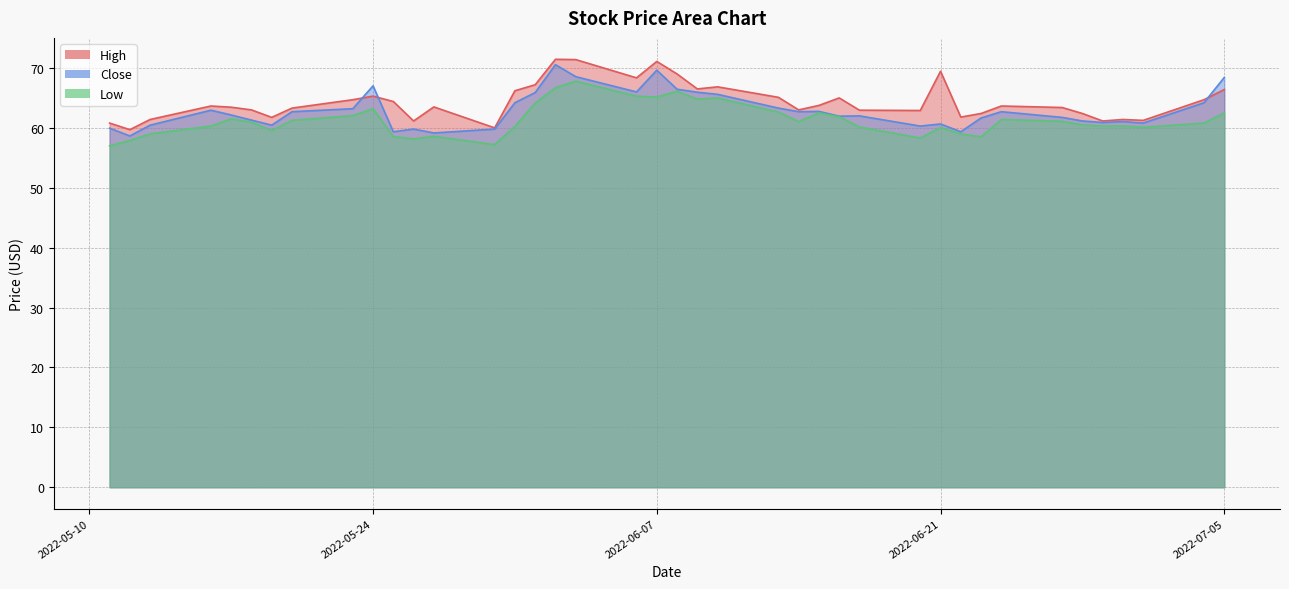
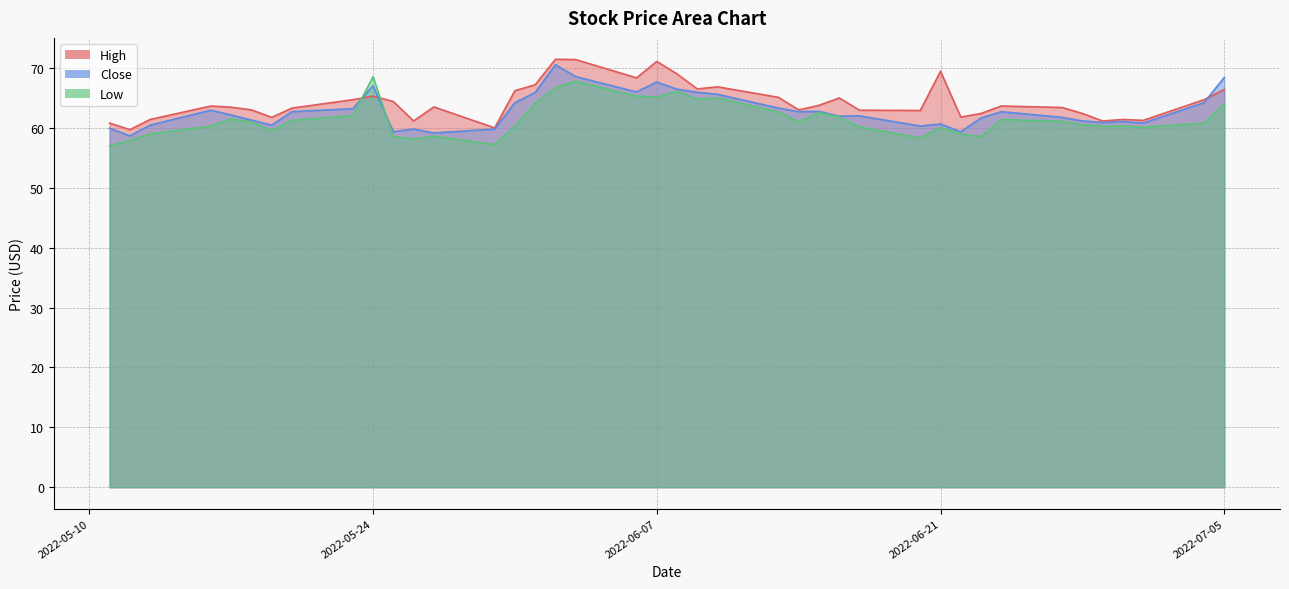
Low, 2022-05-24: 63 -> 69
Close, 2022-06-07: 70 -> 68
Low, 2022-07-05: 63 -> 64
